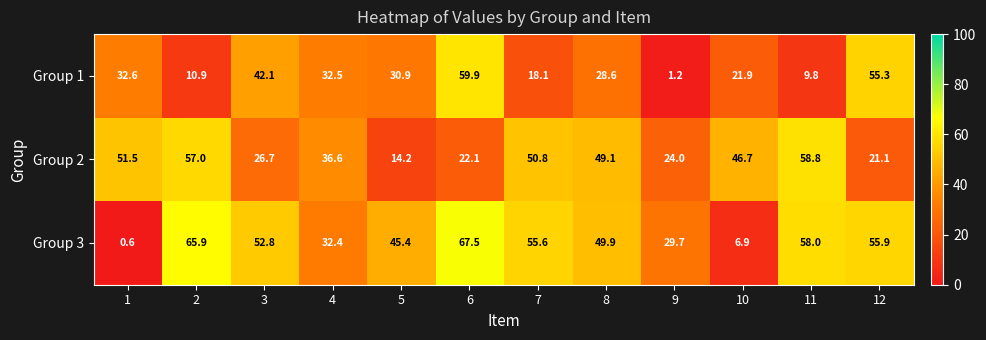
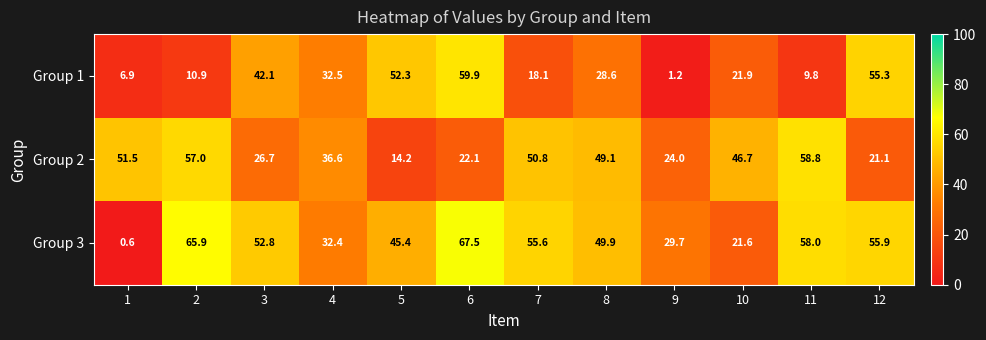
Group 1, 1: 32.6 -> 6.9
Group 1, 5: 30.9 -> 52.3
Group 3, 10: 6.9 -> 21.6
